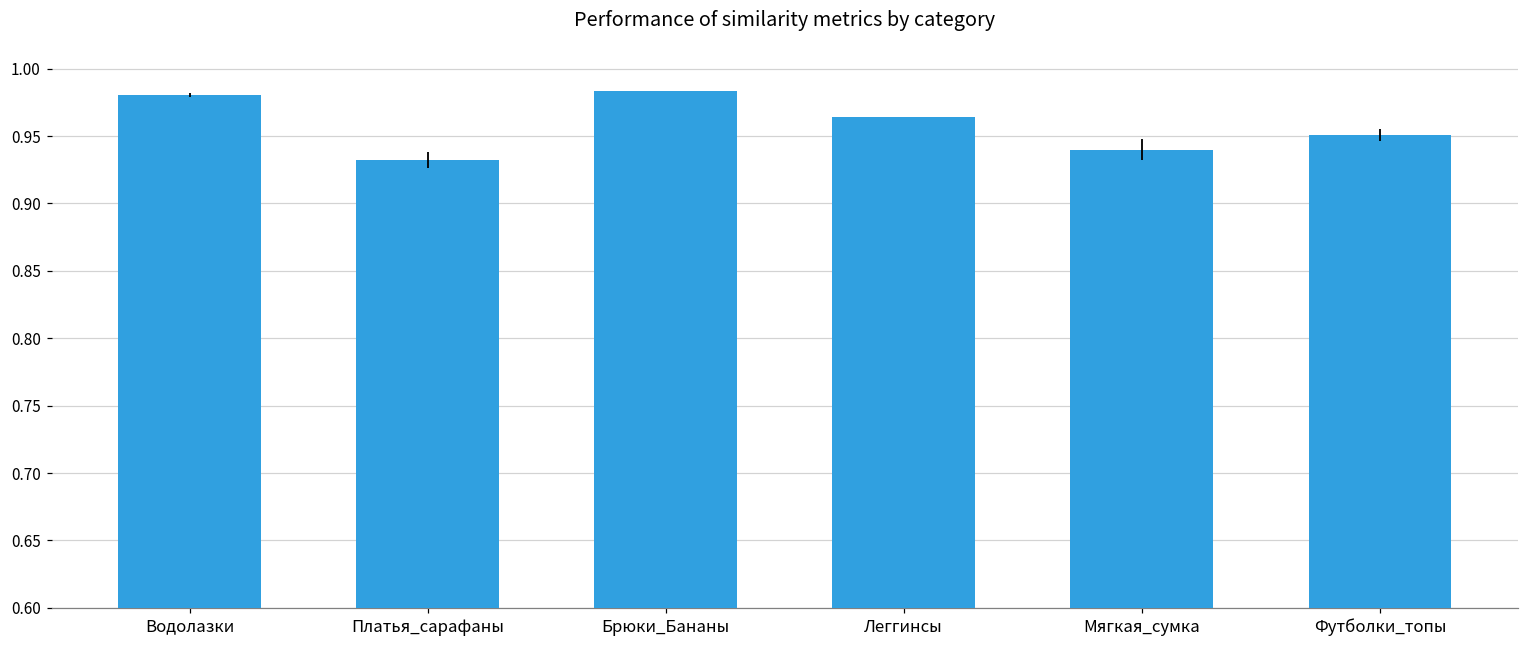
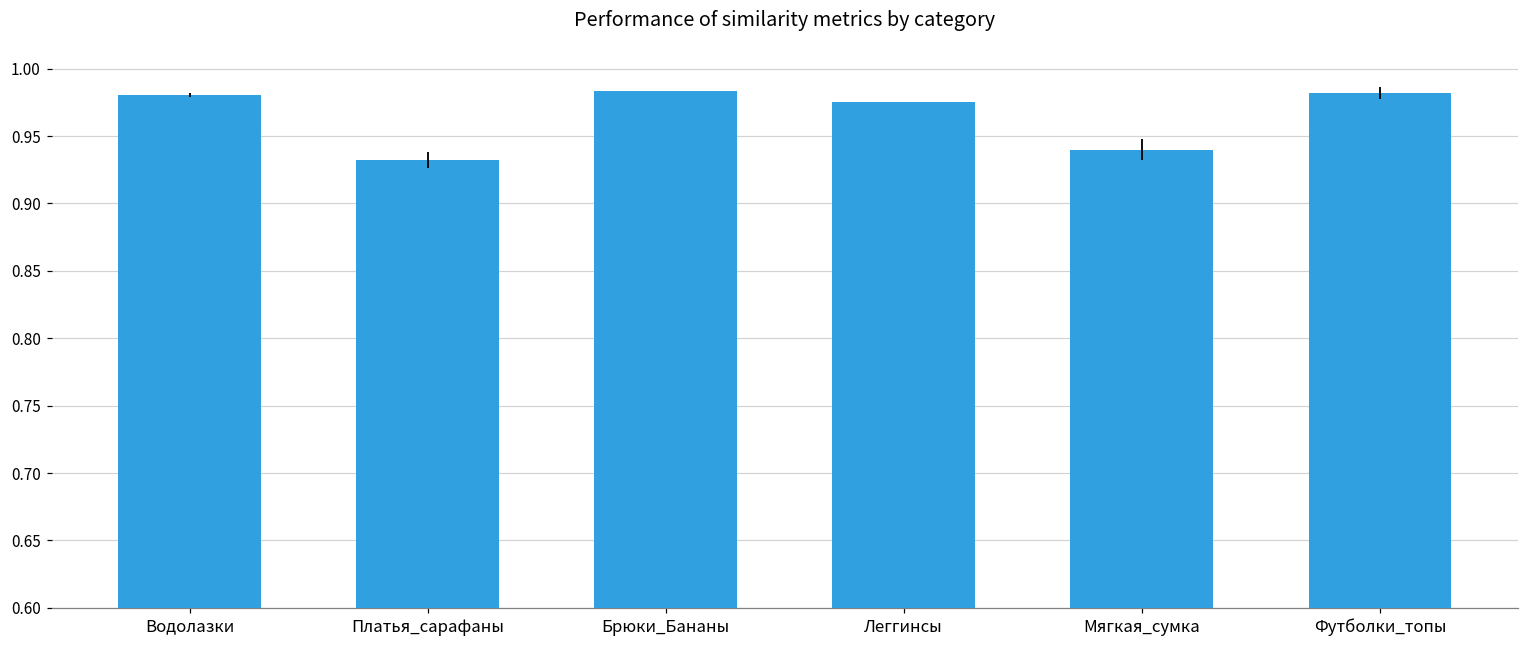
Леггинсы: 0.964 -> 0.975
Футболки_топы: 0.951 -> 0.982
